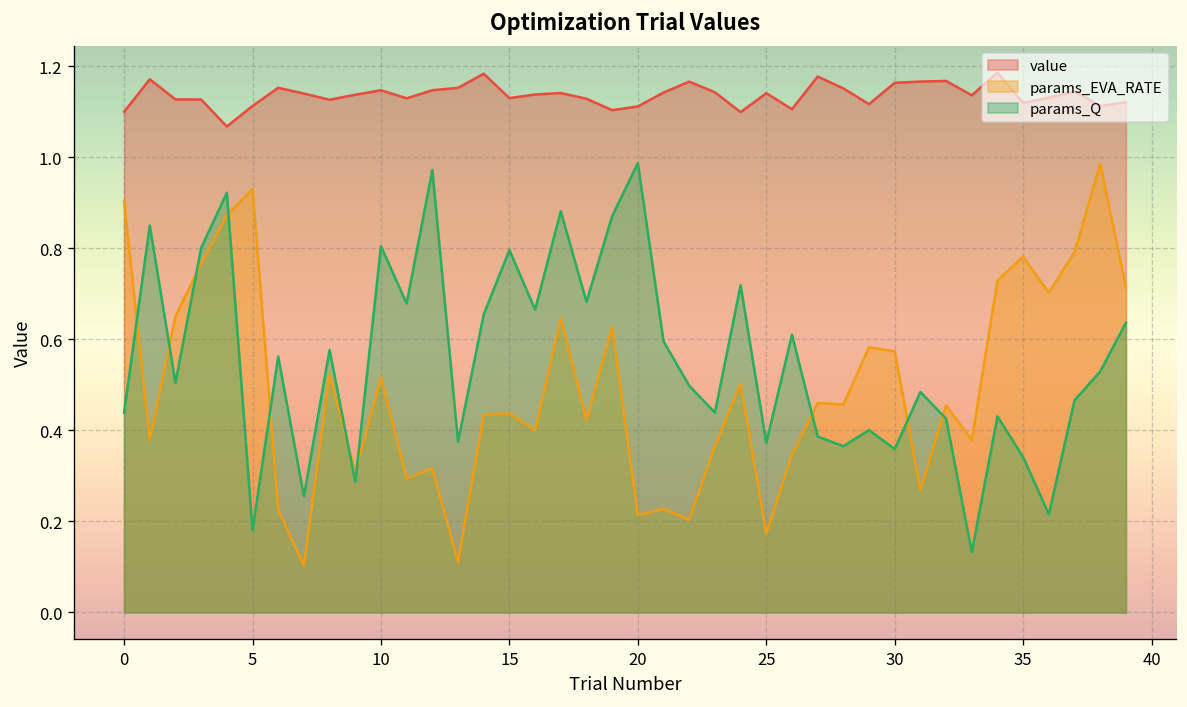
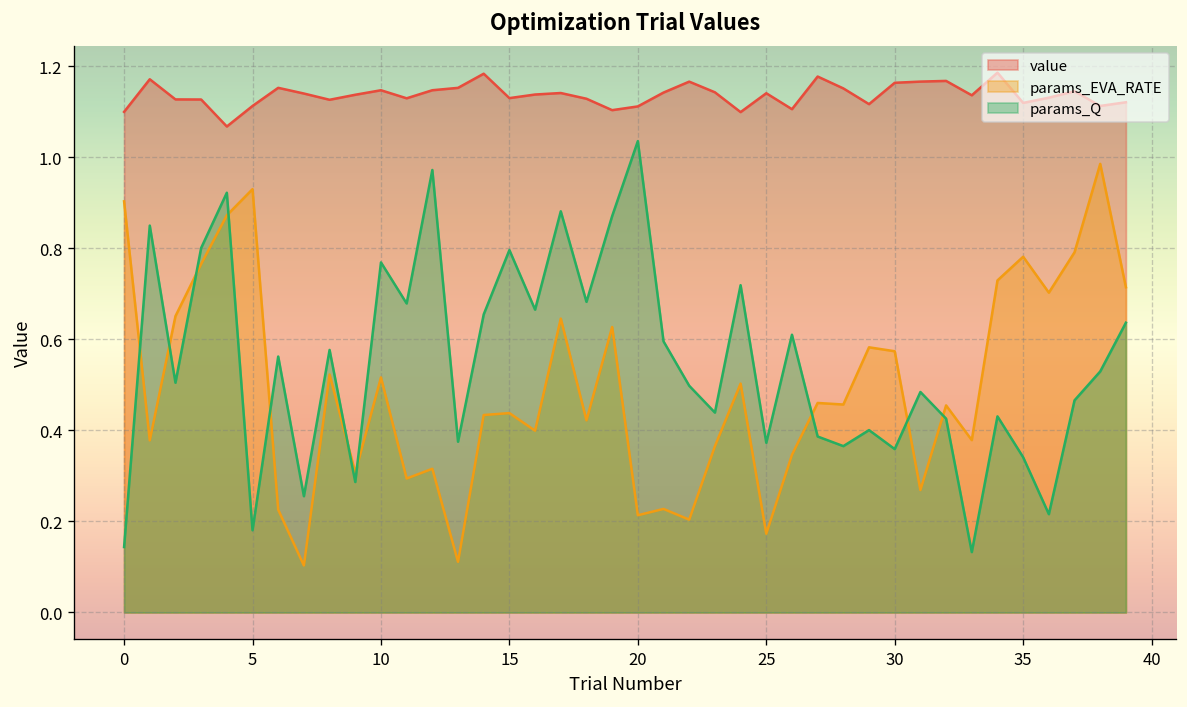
params_Q, 0: 0.44 -> 0.14
params_Q, 10: 0.80 -> 0.77
params_Q, 20: 0.99 -> 1.04
